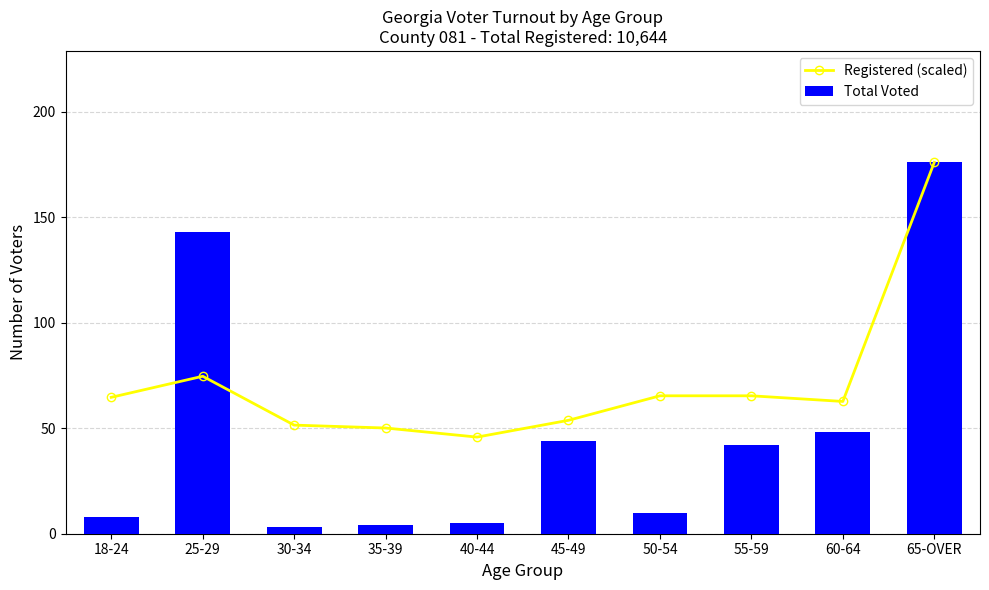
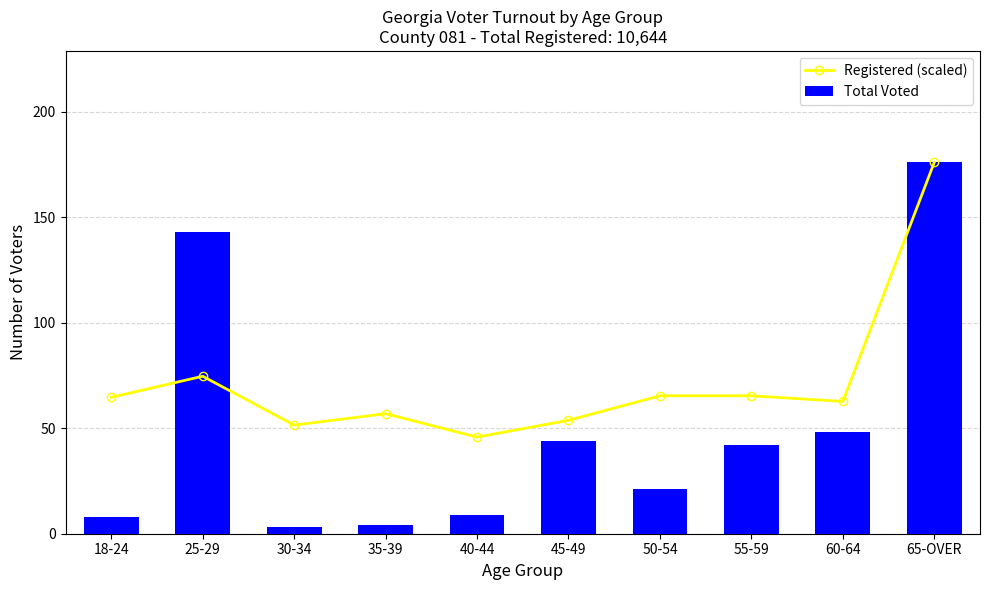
Registered (scaled), 35-39: 50 -> 57
Total Voted, 40-44: 5 -> 9
Total Voted, 50-54: 10 -> 21
